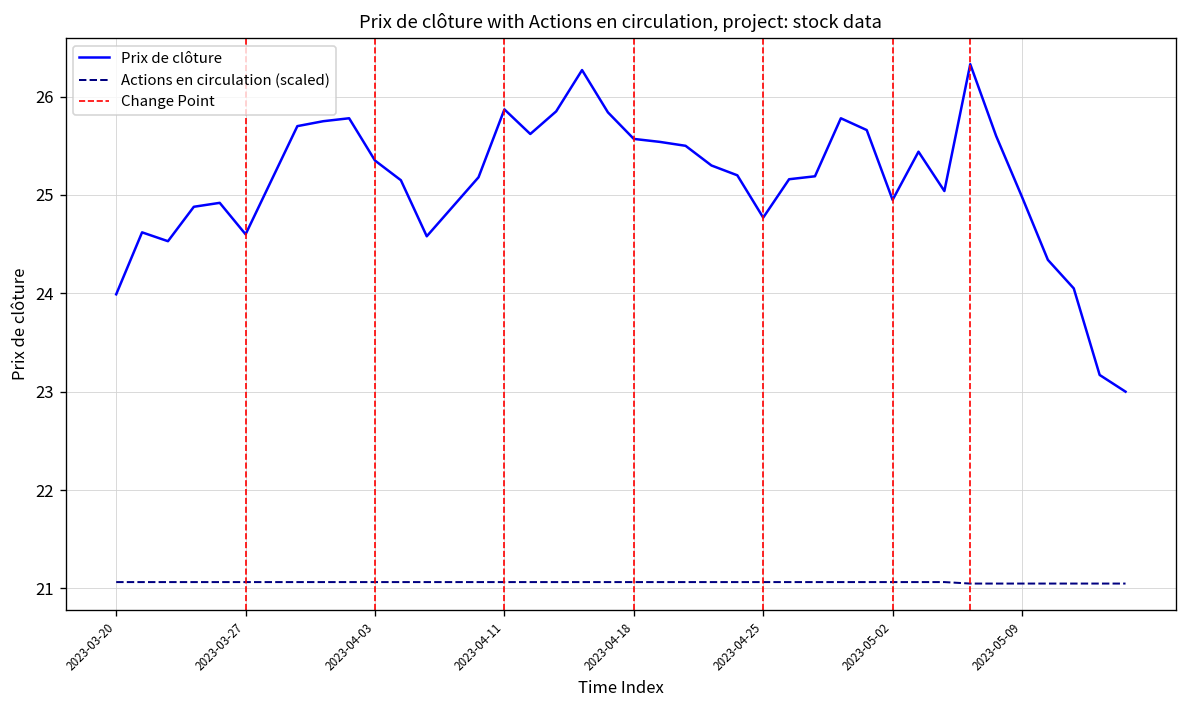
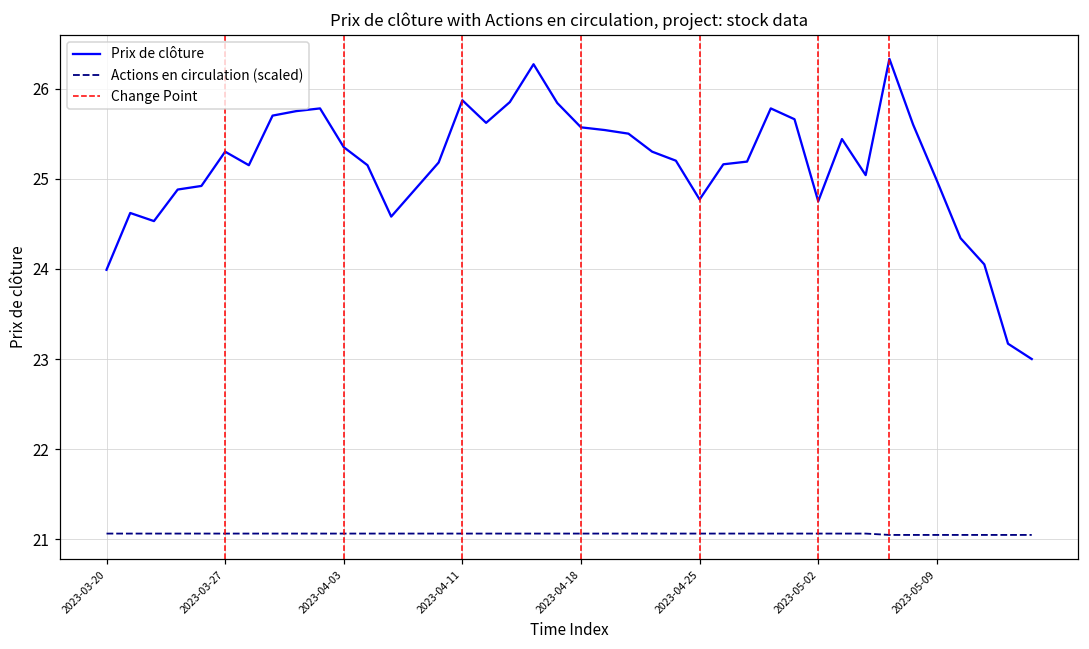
Prix de clôture, 2023-03-27: 24.6 -> 25.3
Prix de clôture, 2023-05-02: 25.0 -> 24.8
